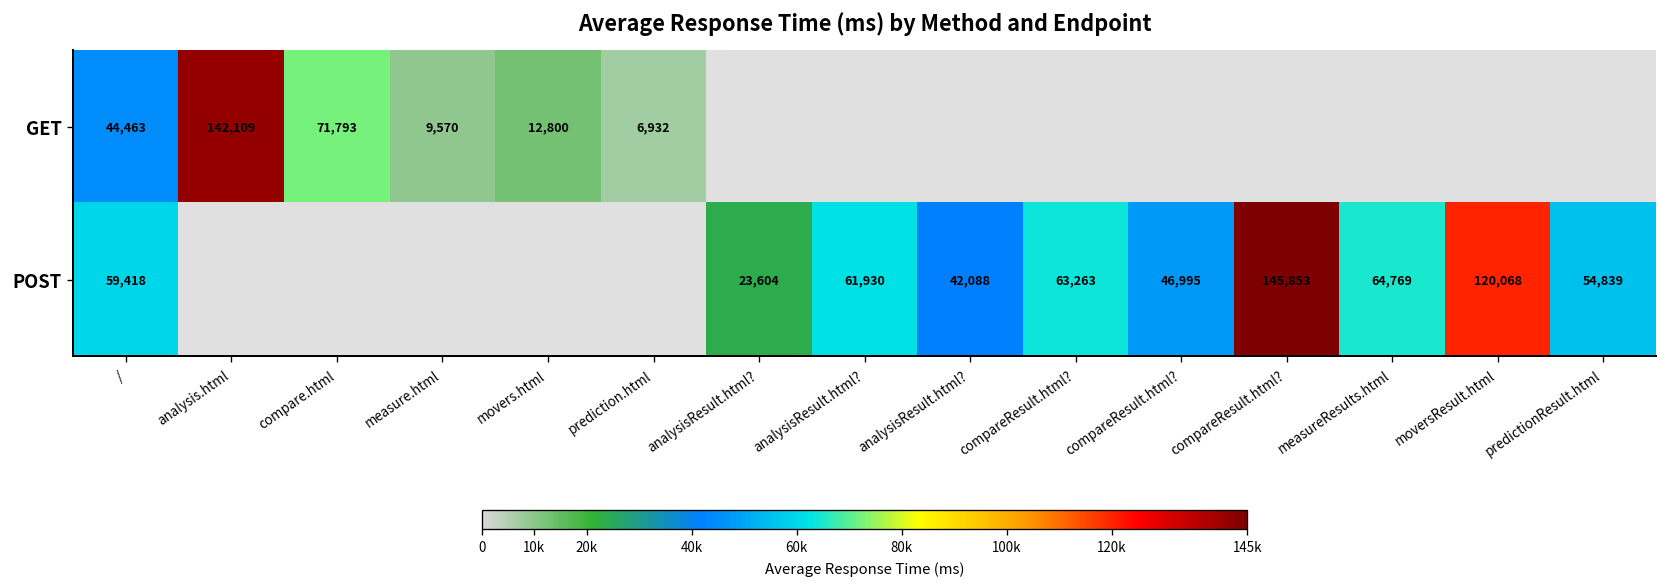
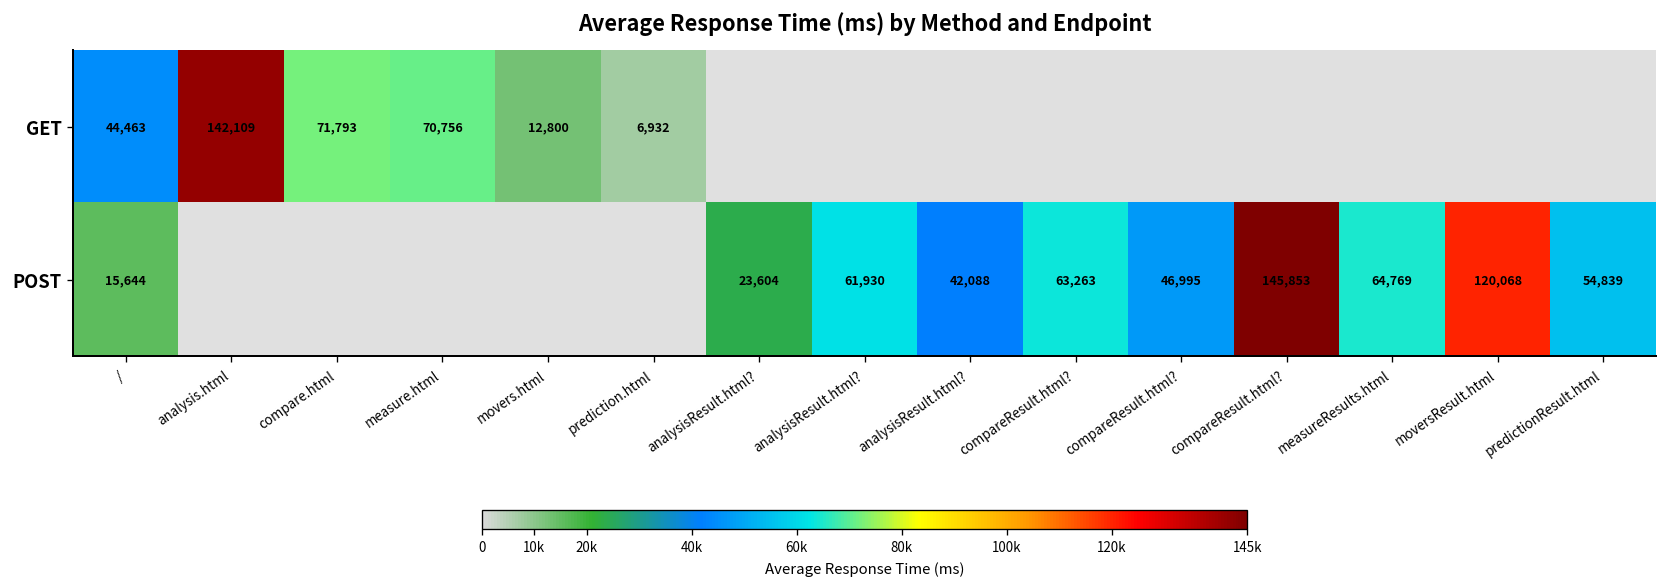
GET, measure.html: 9,570 -> 70,756
POST, /: 59,418 -> 15,644
